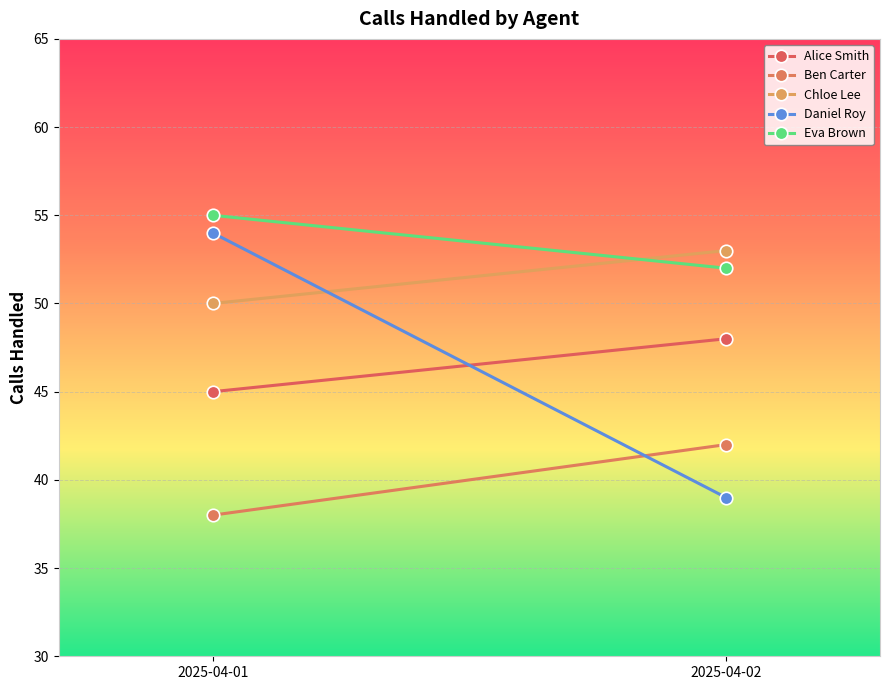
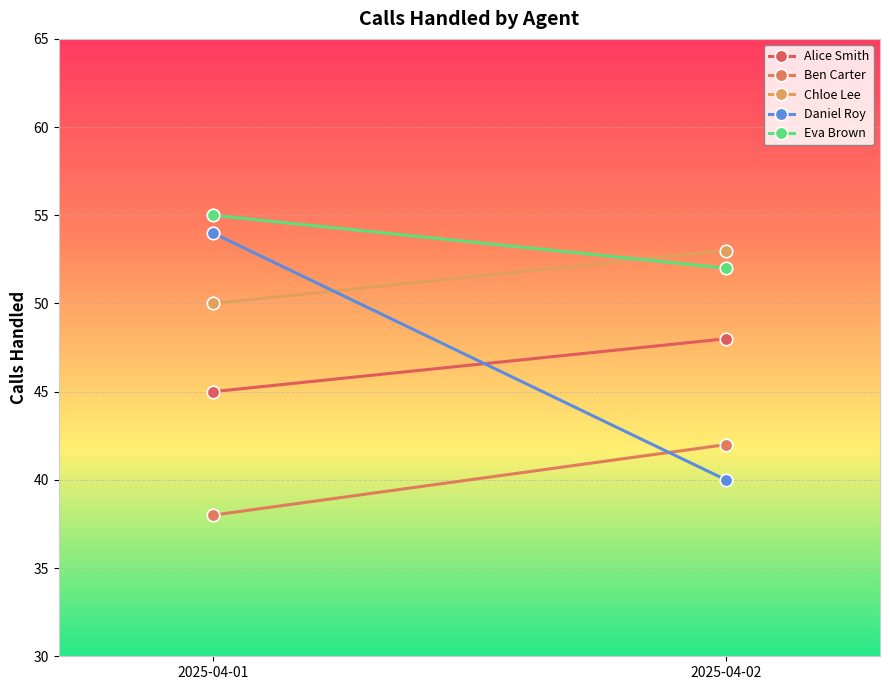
Daniel Roy, 2025-04-02: 39 -> 40
